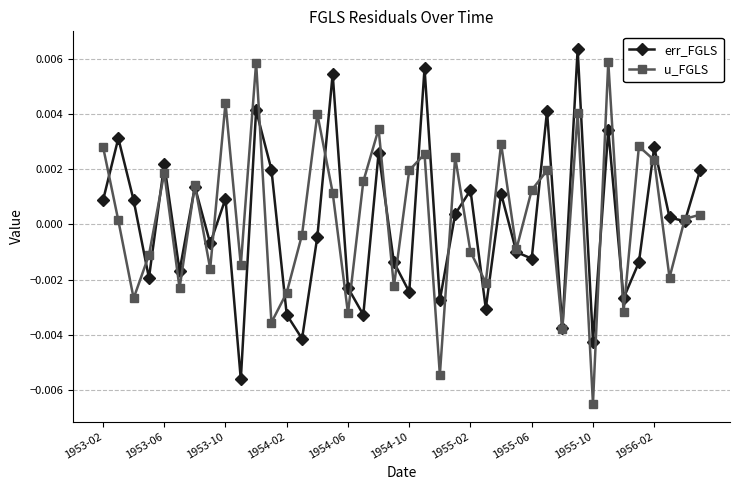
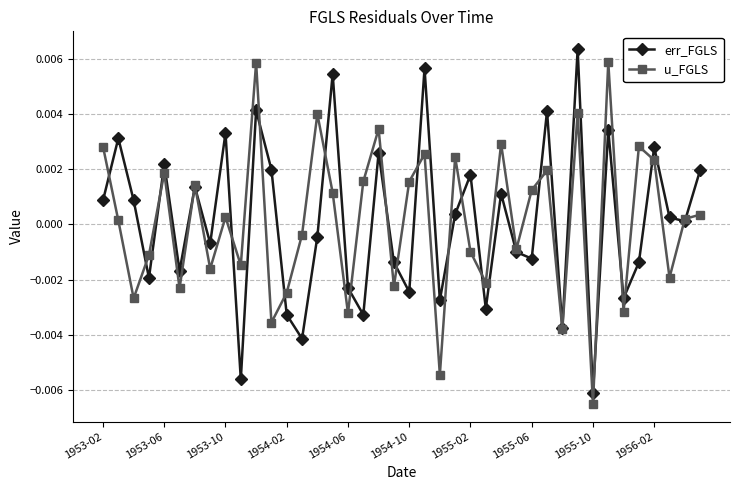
err_FGLS, 1953-10: 0.0009 -> 0.0033
u_FGLS, 1953-10: 0.0044 -> 0.0003
u_FGLS, 1954-10: 0.0020 -> 0.0016
err_FGLS, 1955-02: 0.0012 -> 0.0018
err_FGLS, 1955-10: -0.0042 -> -0.0061
